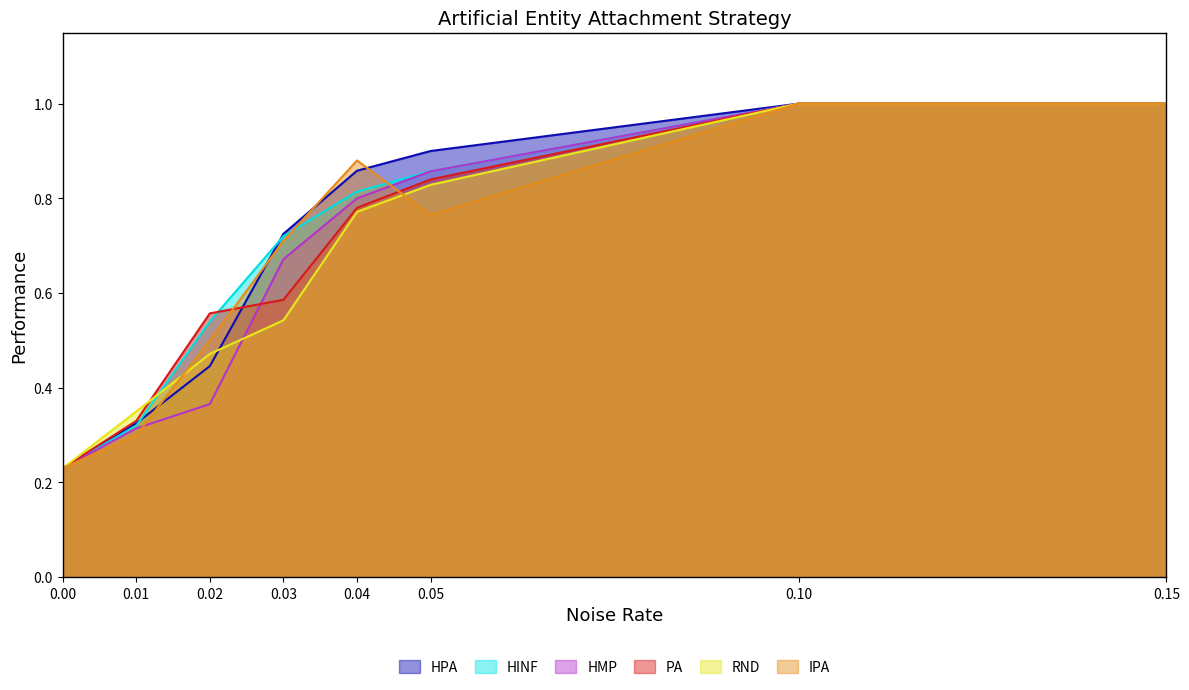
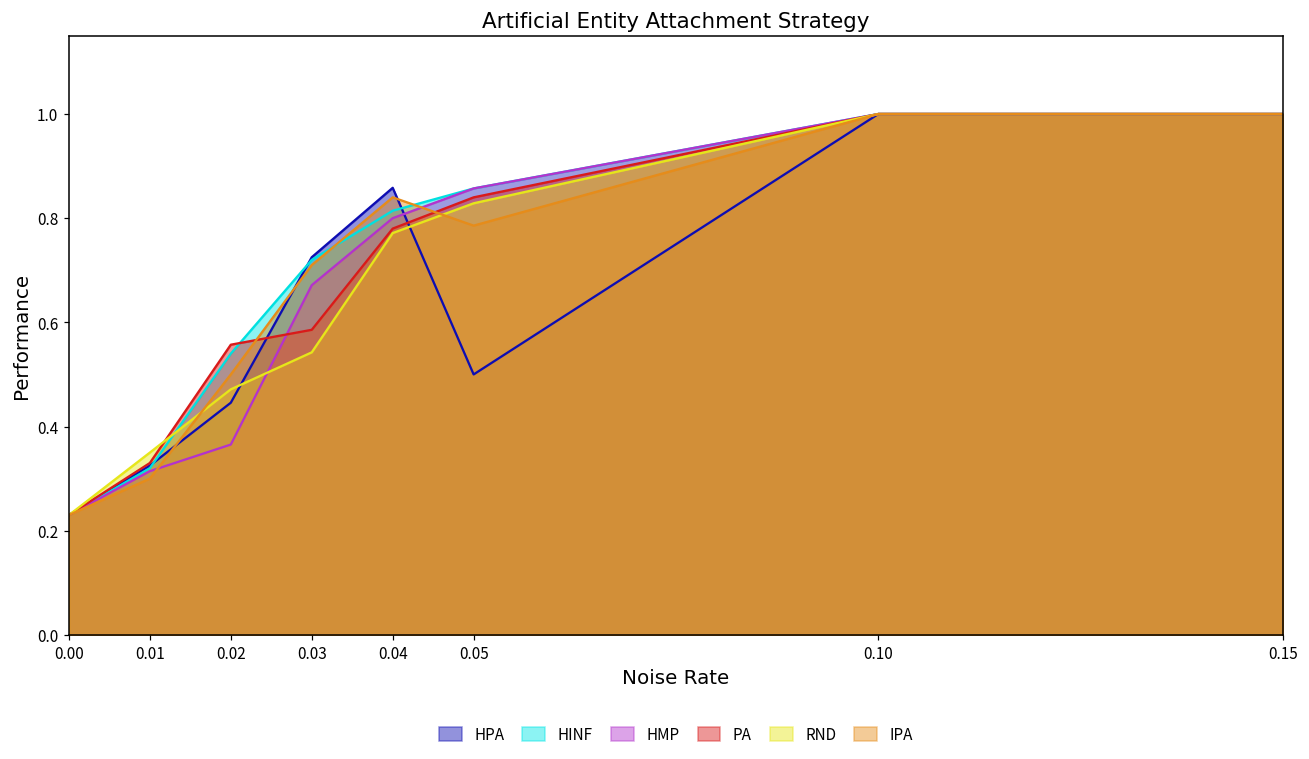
IPA, 0.04: 0.88 -> 0.84
HPA, 0.05: 0.9 -> 0.5
IPA, 0.05: 0.77 -> 0.79
